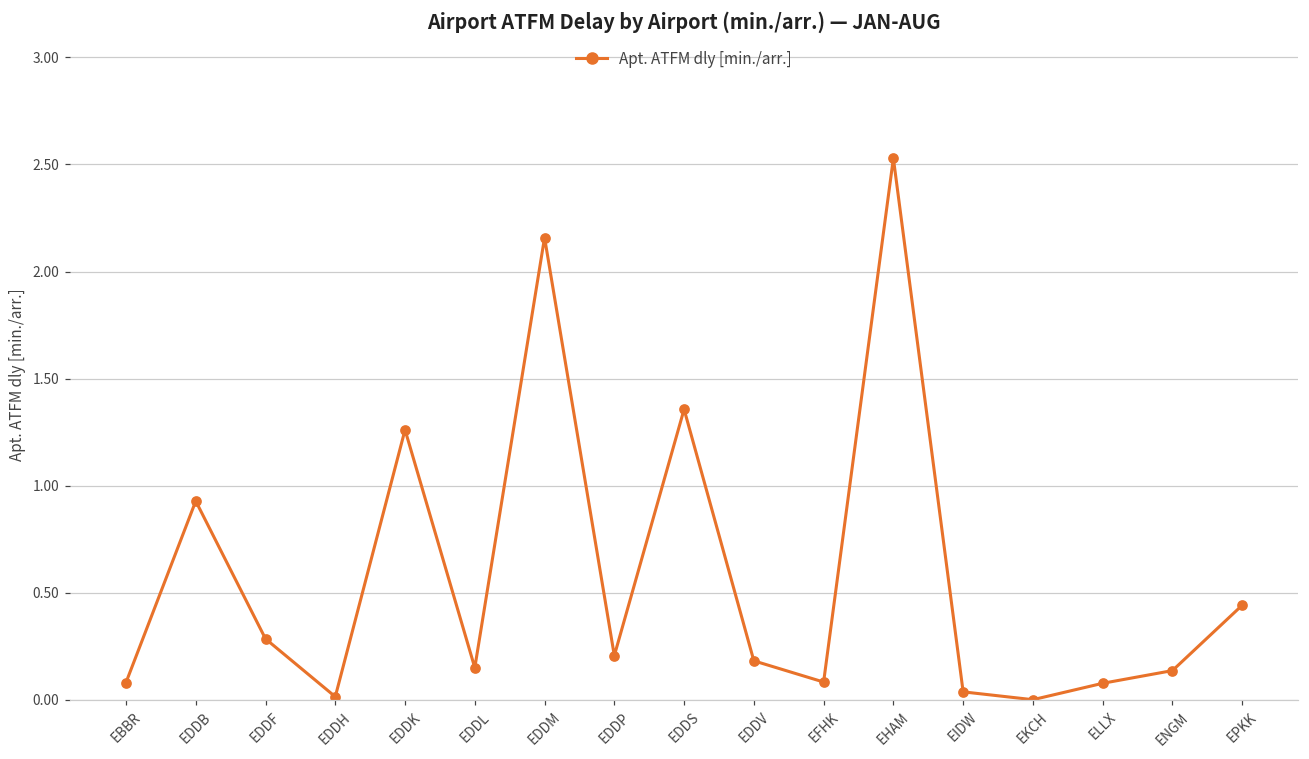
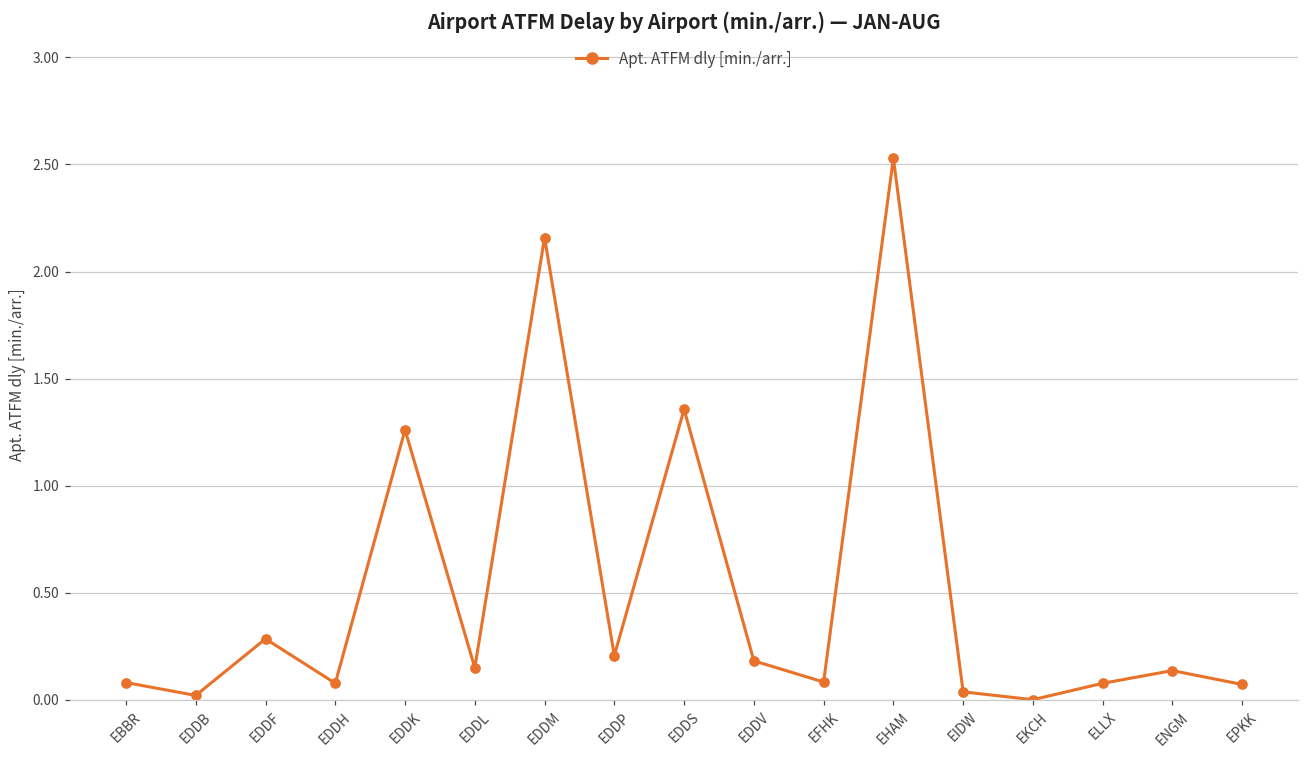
EDDB: 0.93 -> 0.02
EDDH: 0.01 -> 0.08
EPKK: 0.44 -> 0.07
